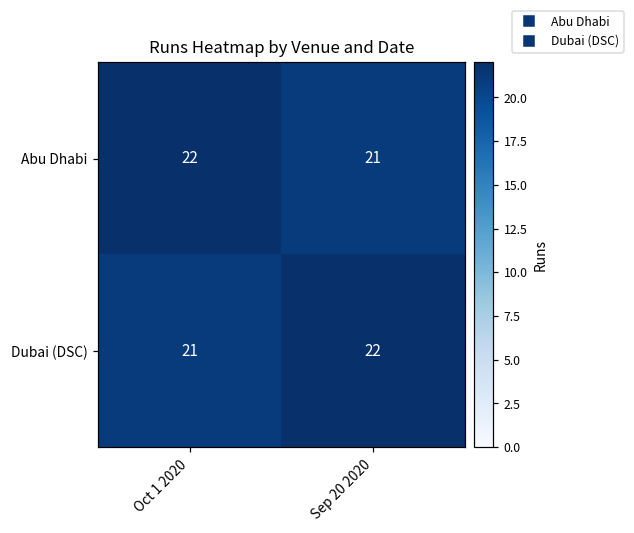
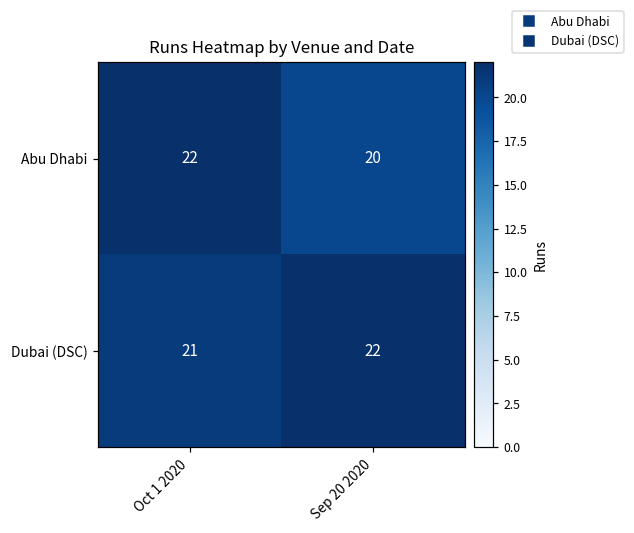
Abu Dhabi, Sep 20 2020: 21 -> 20
